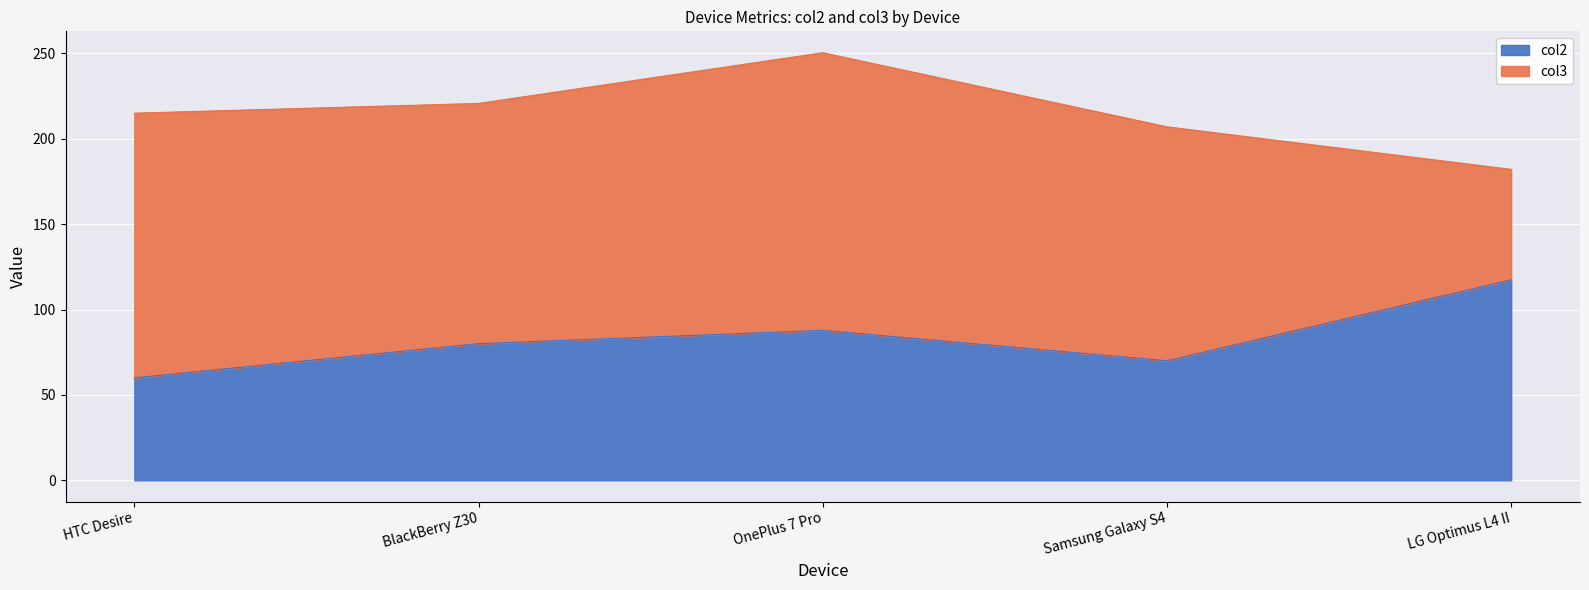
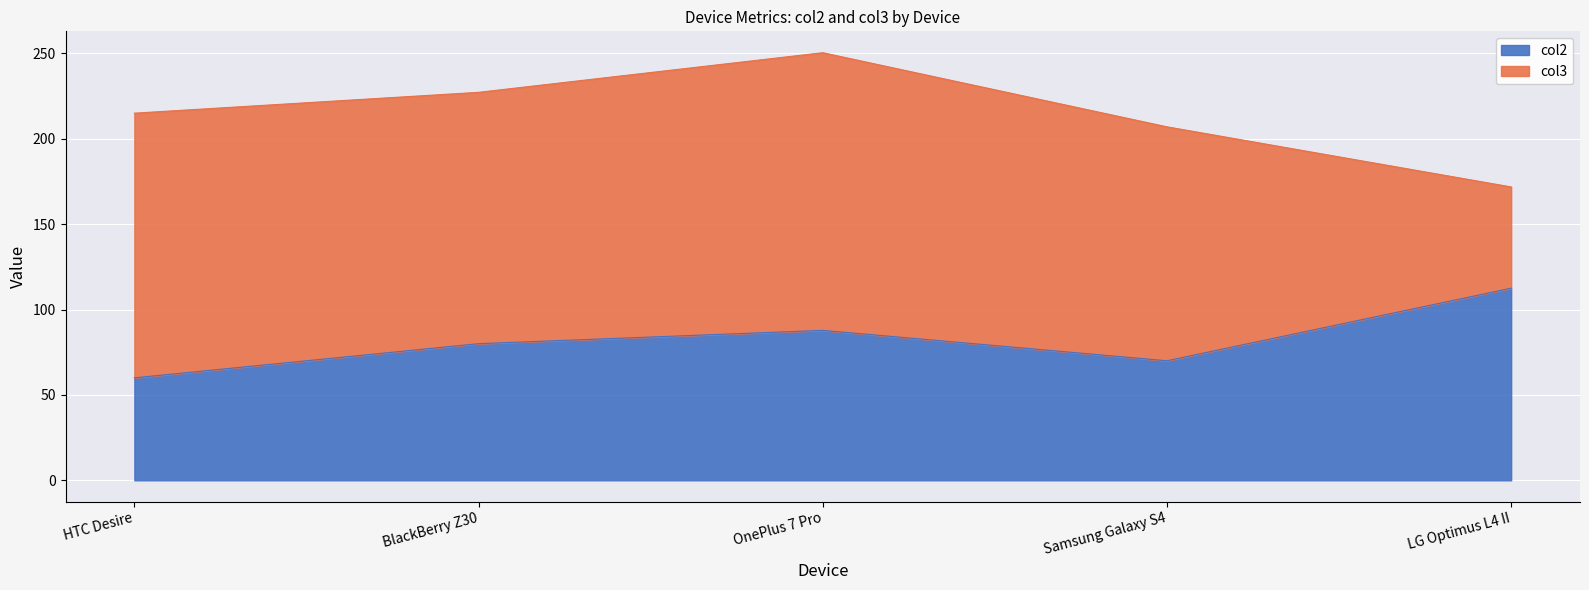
col3, BlackBerry Z30: 141 -> 147
col2, LG Optimus L4 II: 117 -> 113
col3, LG Optimus L4 II: 65 -> 59
